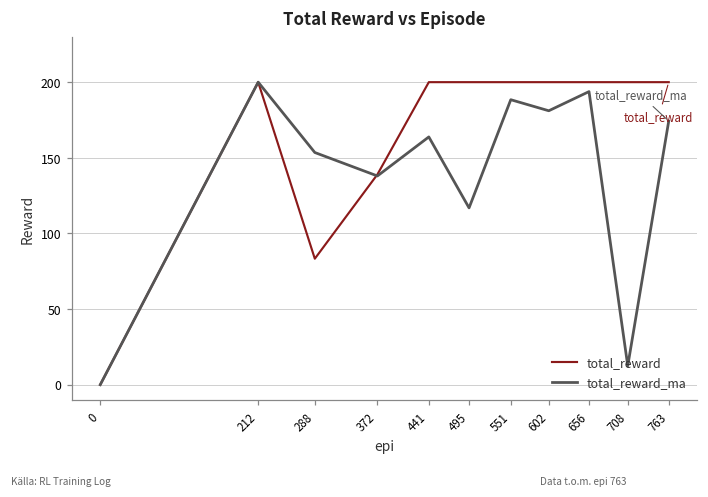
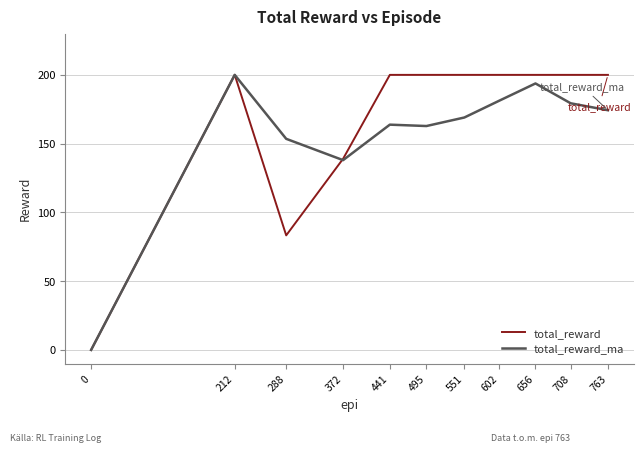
total_reward_ma, 495: 117 -> 163
total_reward_ma, 551: 188 -> 169
total_reward_ma, 708: 12 -> 179
